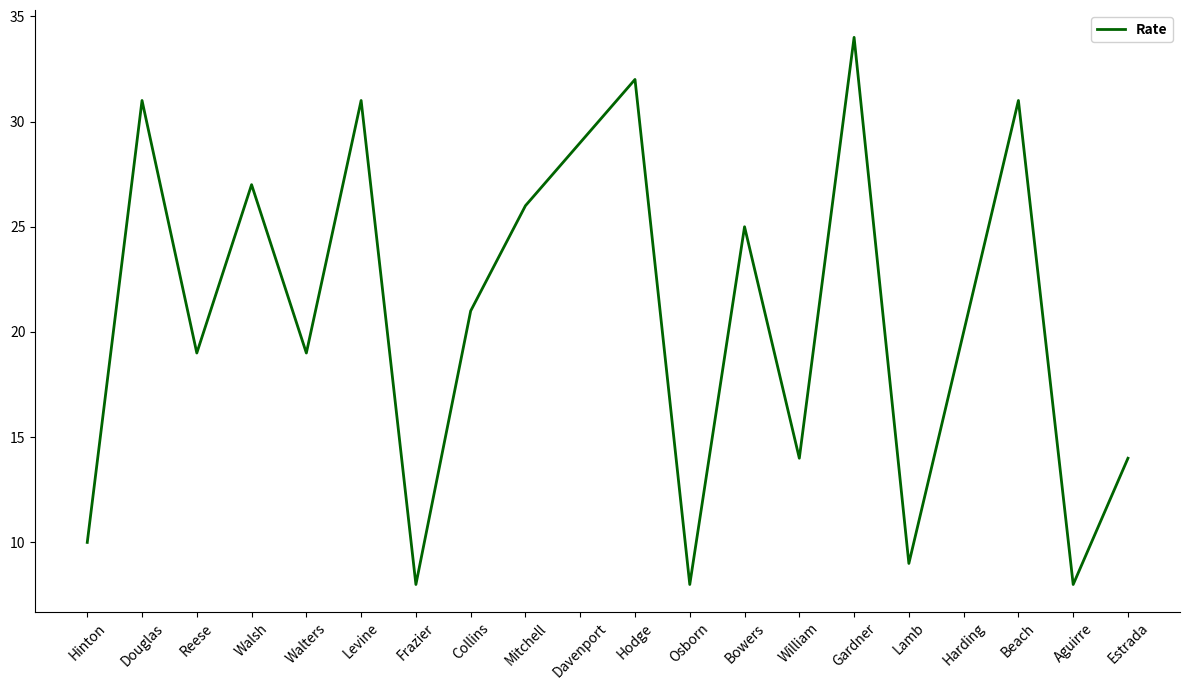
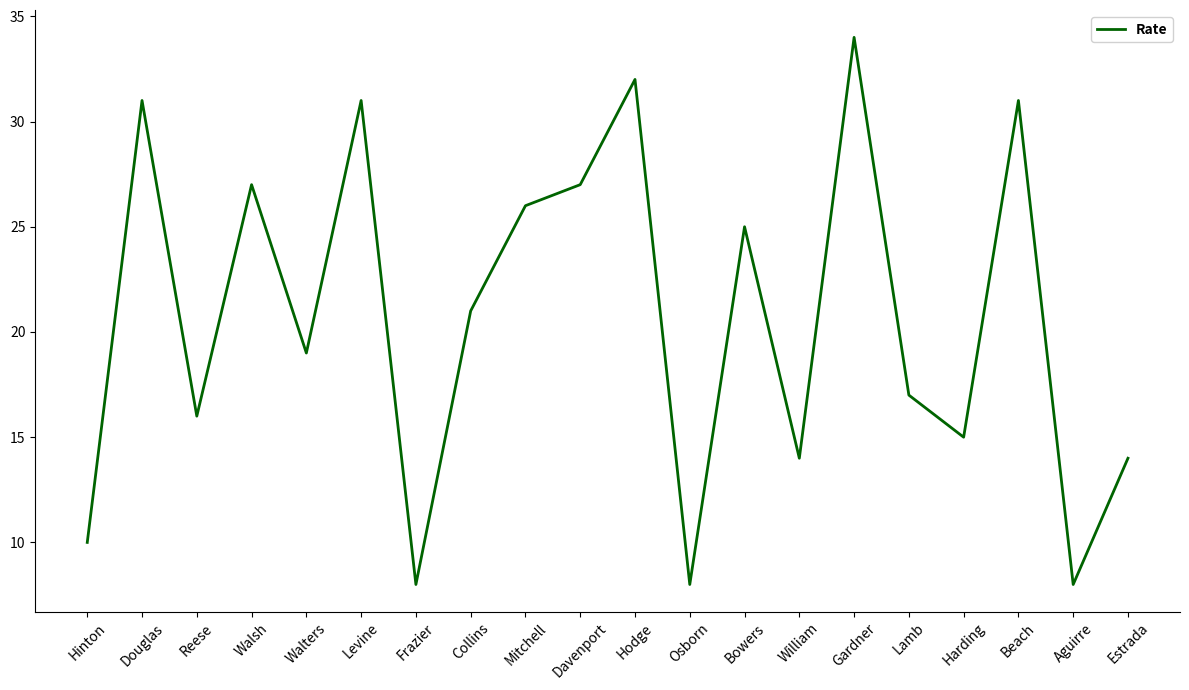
Reese: 19 -> 16
Davenport: 29 -> 27
Lamb: 9 -> 17
Harding: 20 -> 15
